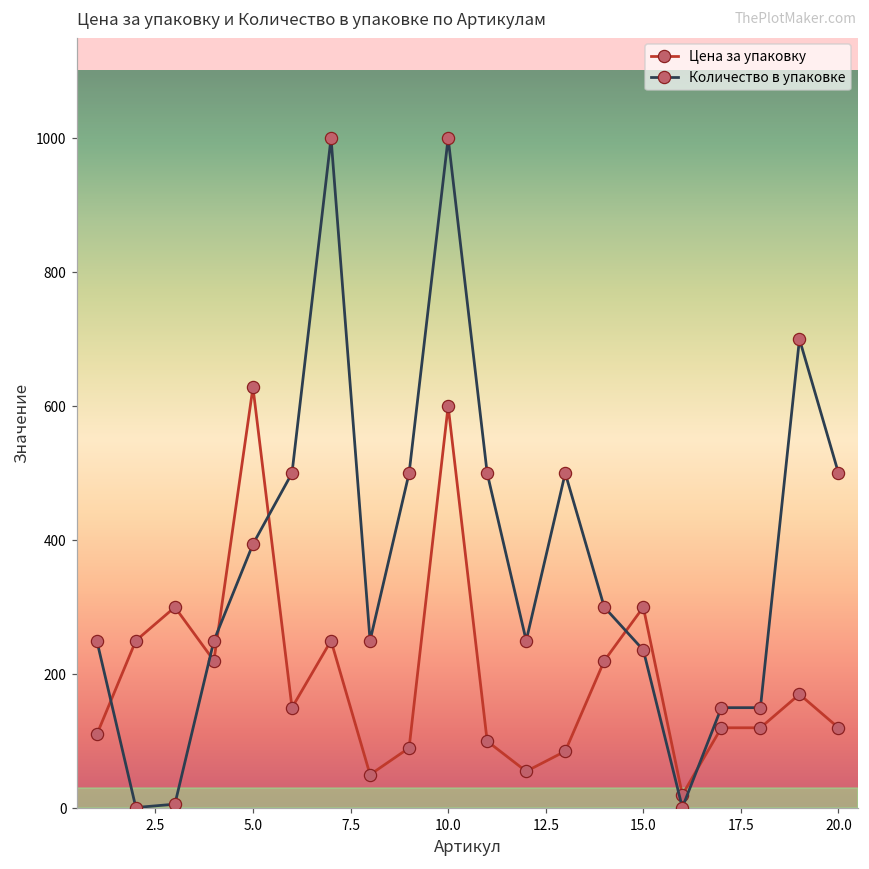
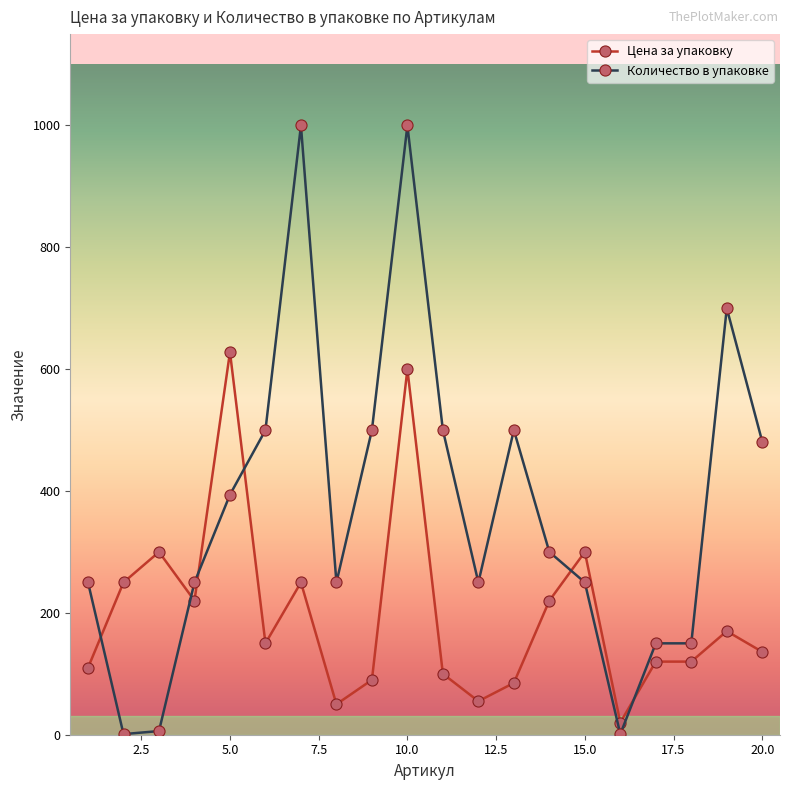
Количество в упаковке, 15.0: 240 -> 250
Цена за упаковку, 20.0: 120 -> 140
Количество в упаковке, 20.0: 500 -> 480
